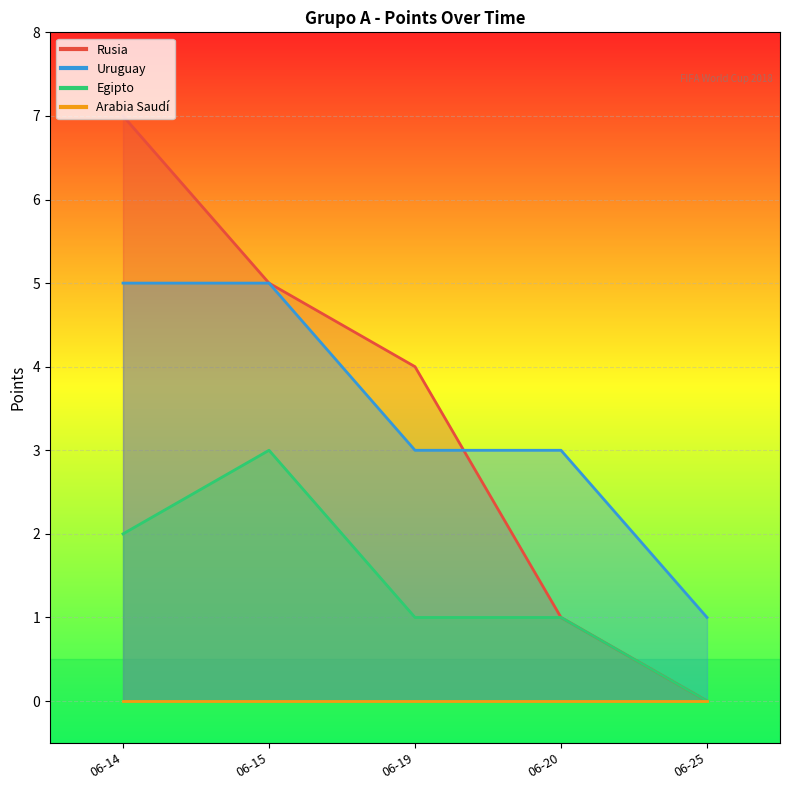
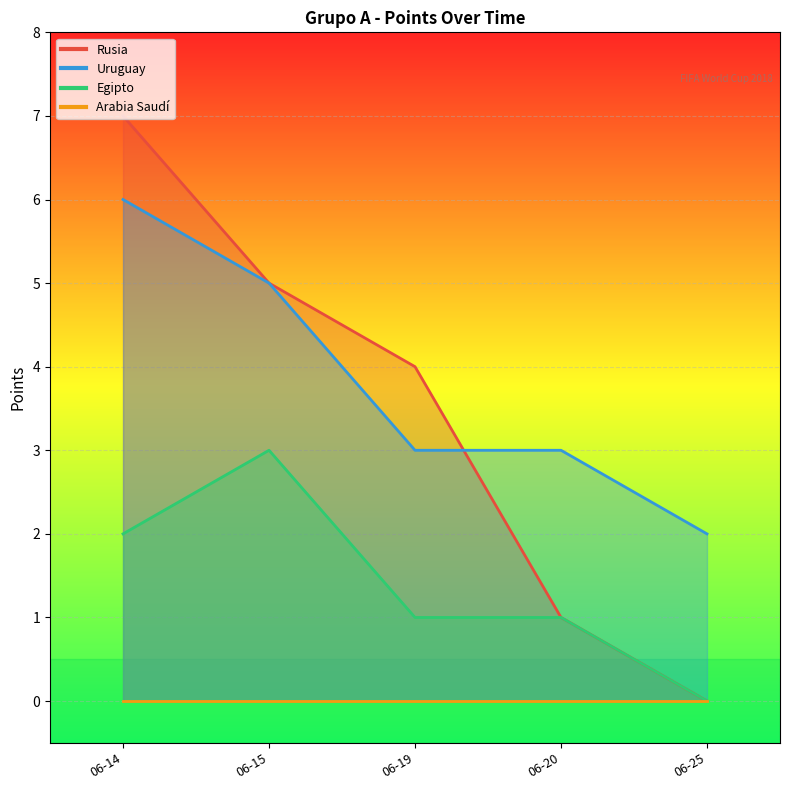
Uruguay, 06-14: 5 -> 6
Uruguay, 06-25: 1 -> 2
